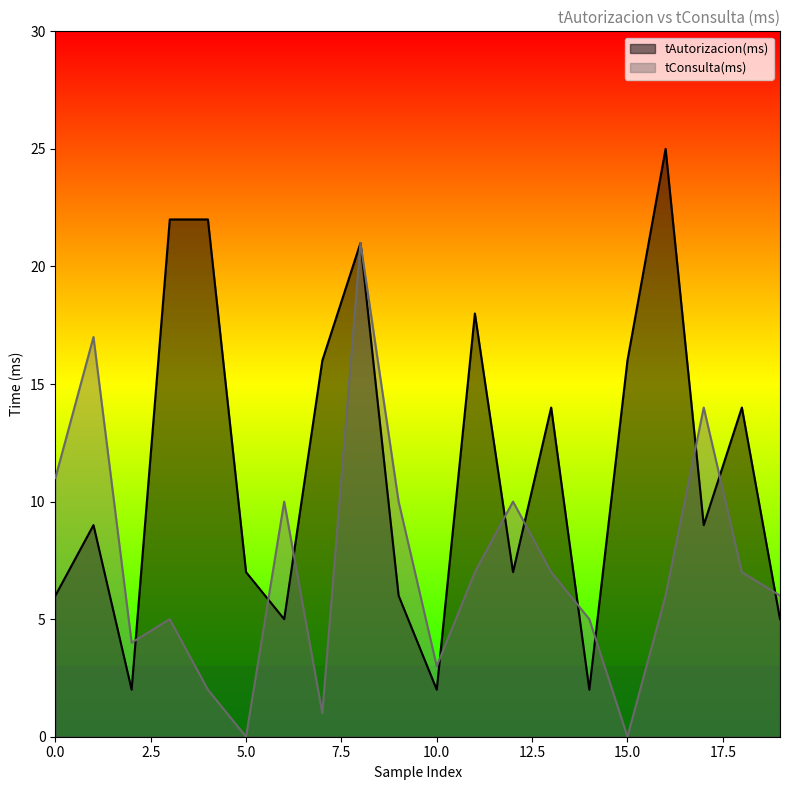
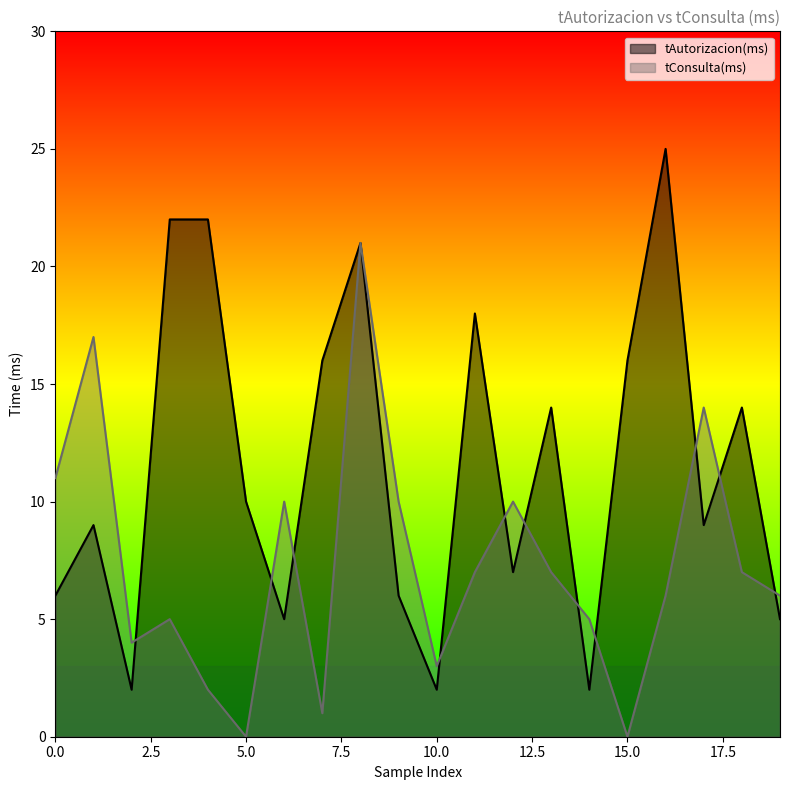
tAutorizacion(ms), 5.0: 7 -> 10
